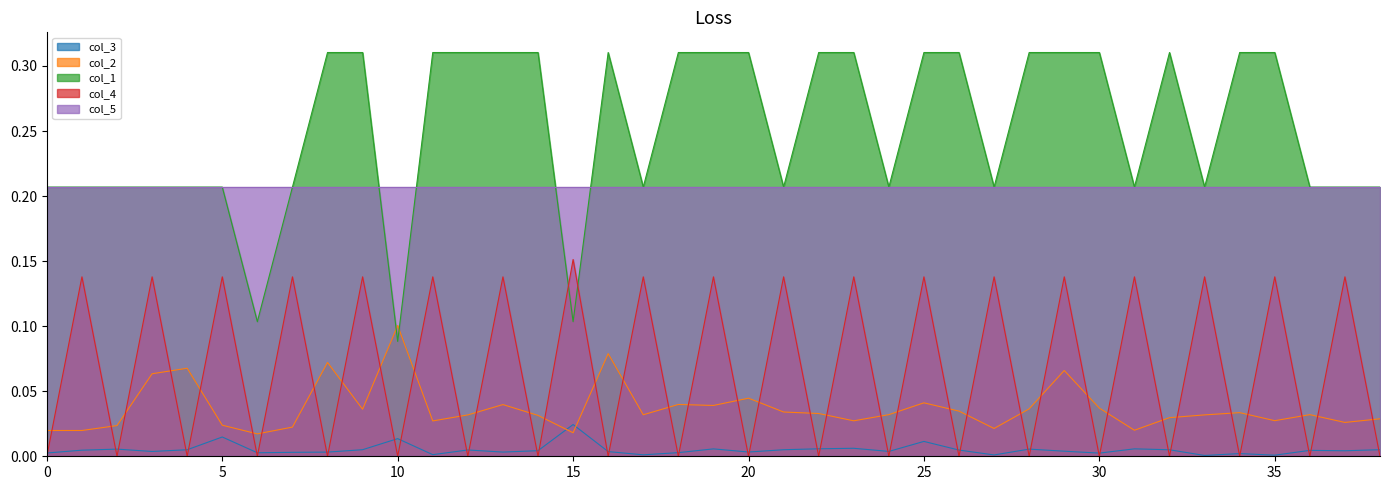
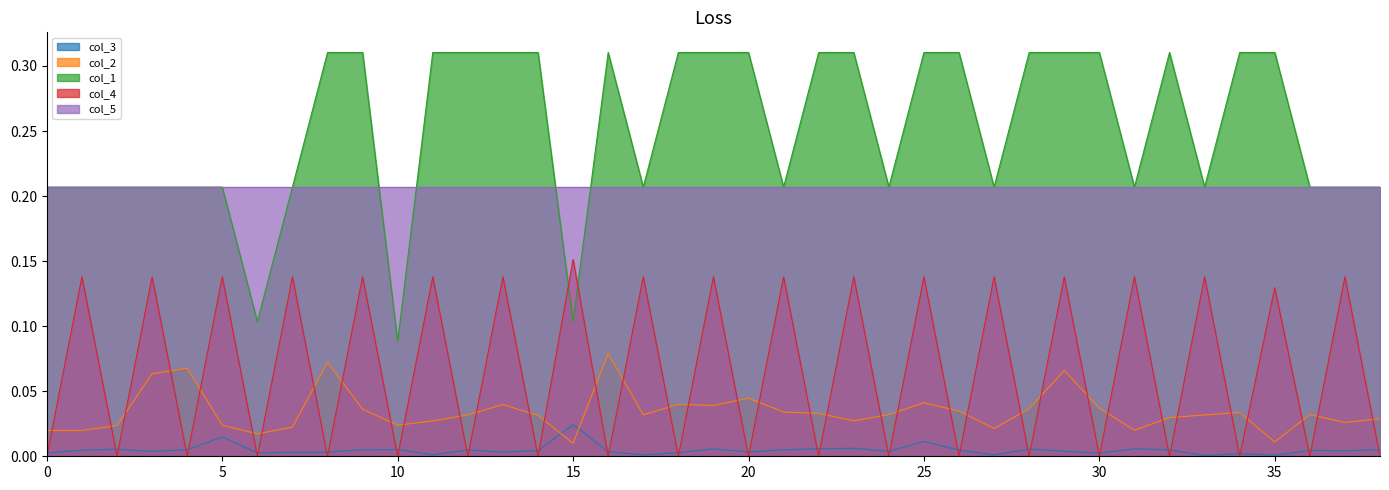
col_3, 10: 0.014 -> 0.005
col_2, 10: 0.101 -> 0.024
col_2, 15: 0.018 -> 0.010
col_2, 35: 0.027 -> 0.011
col_4, 35: 0.138 -> 0.130
